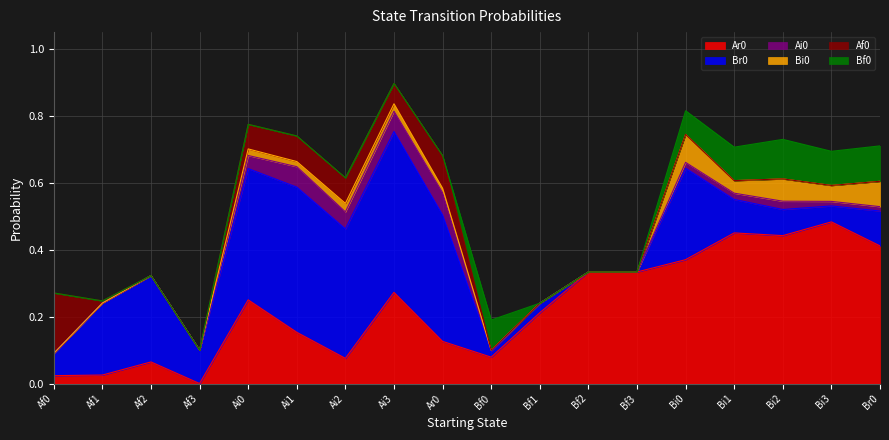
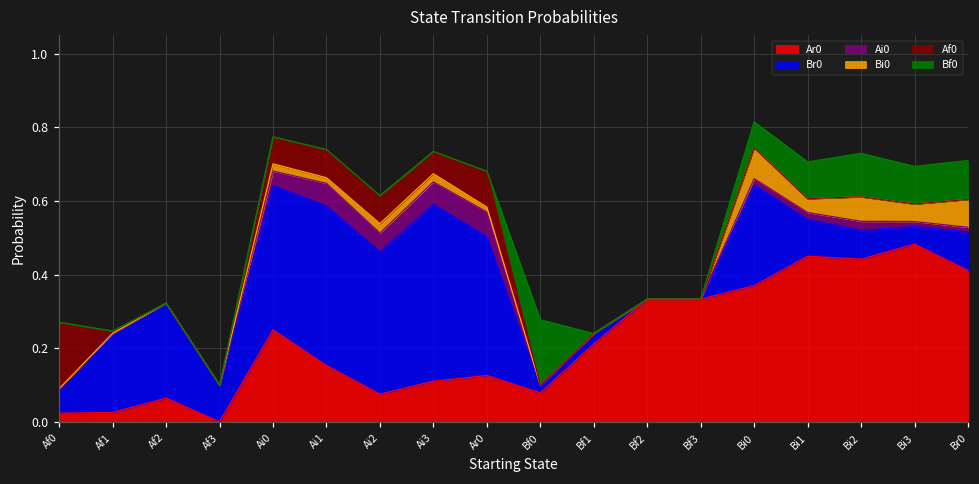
Ar0, Ai3: 0.27 -> 0.11
Bf0, Bf0: 0.09 -> 0.18
